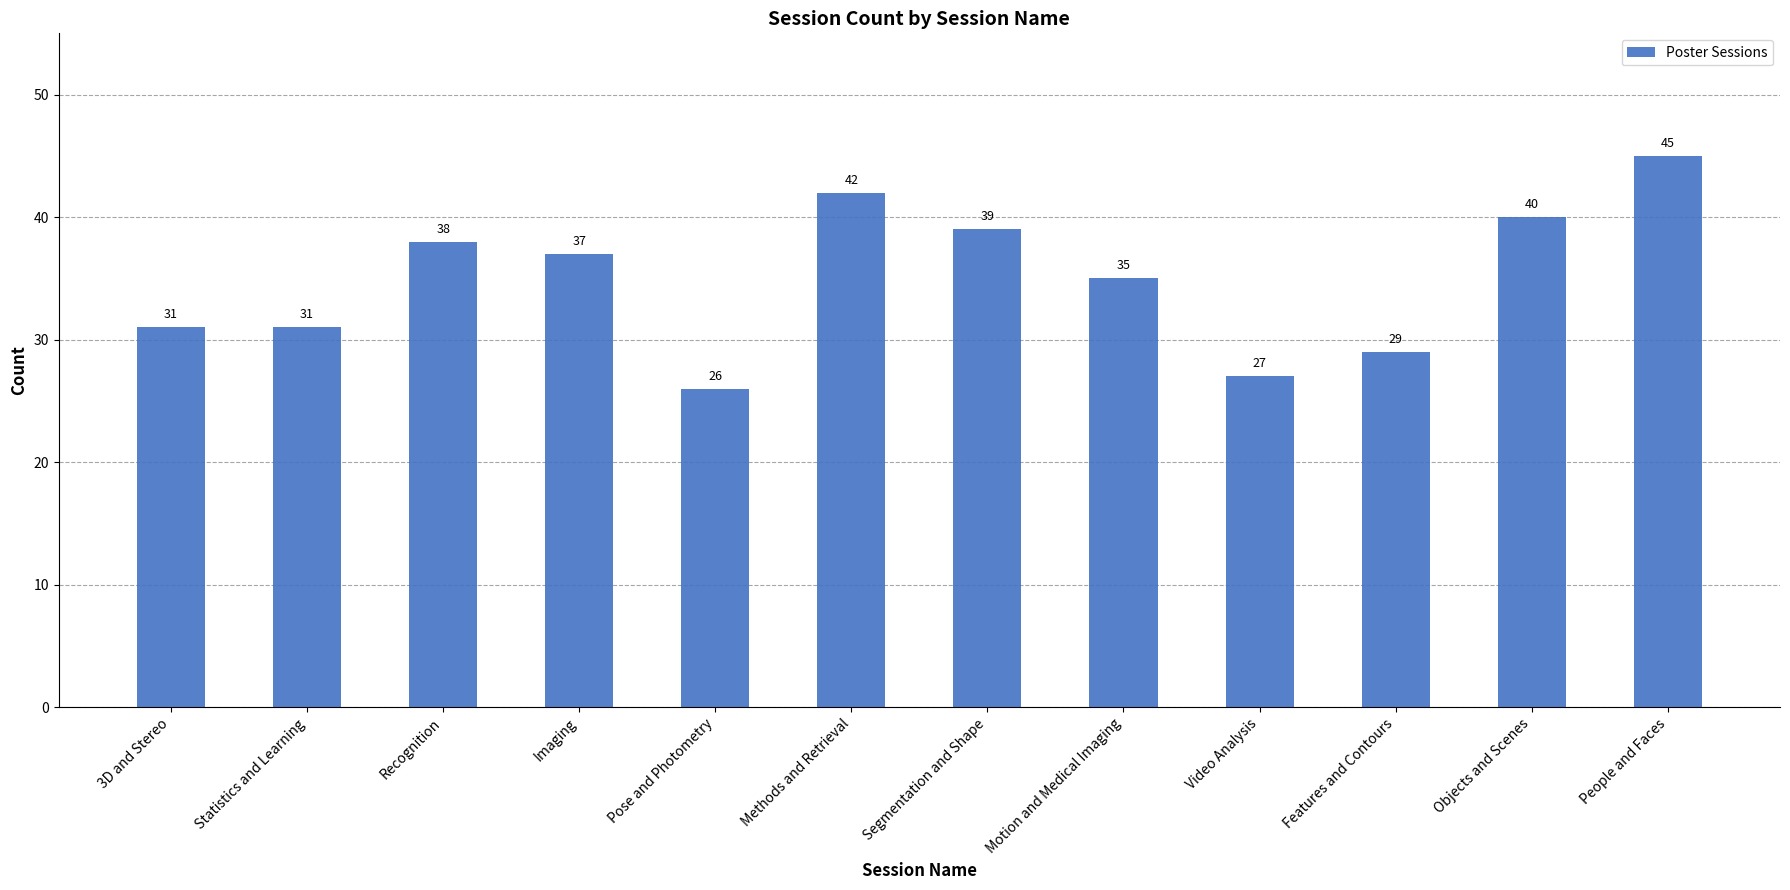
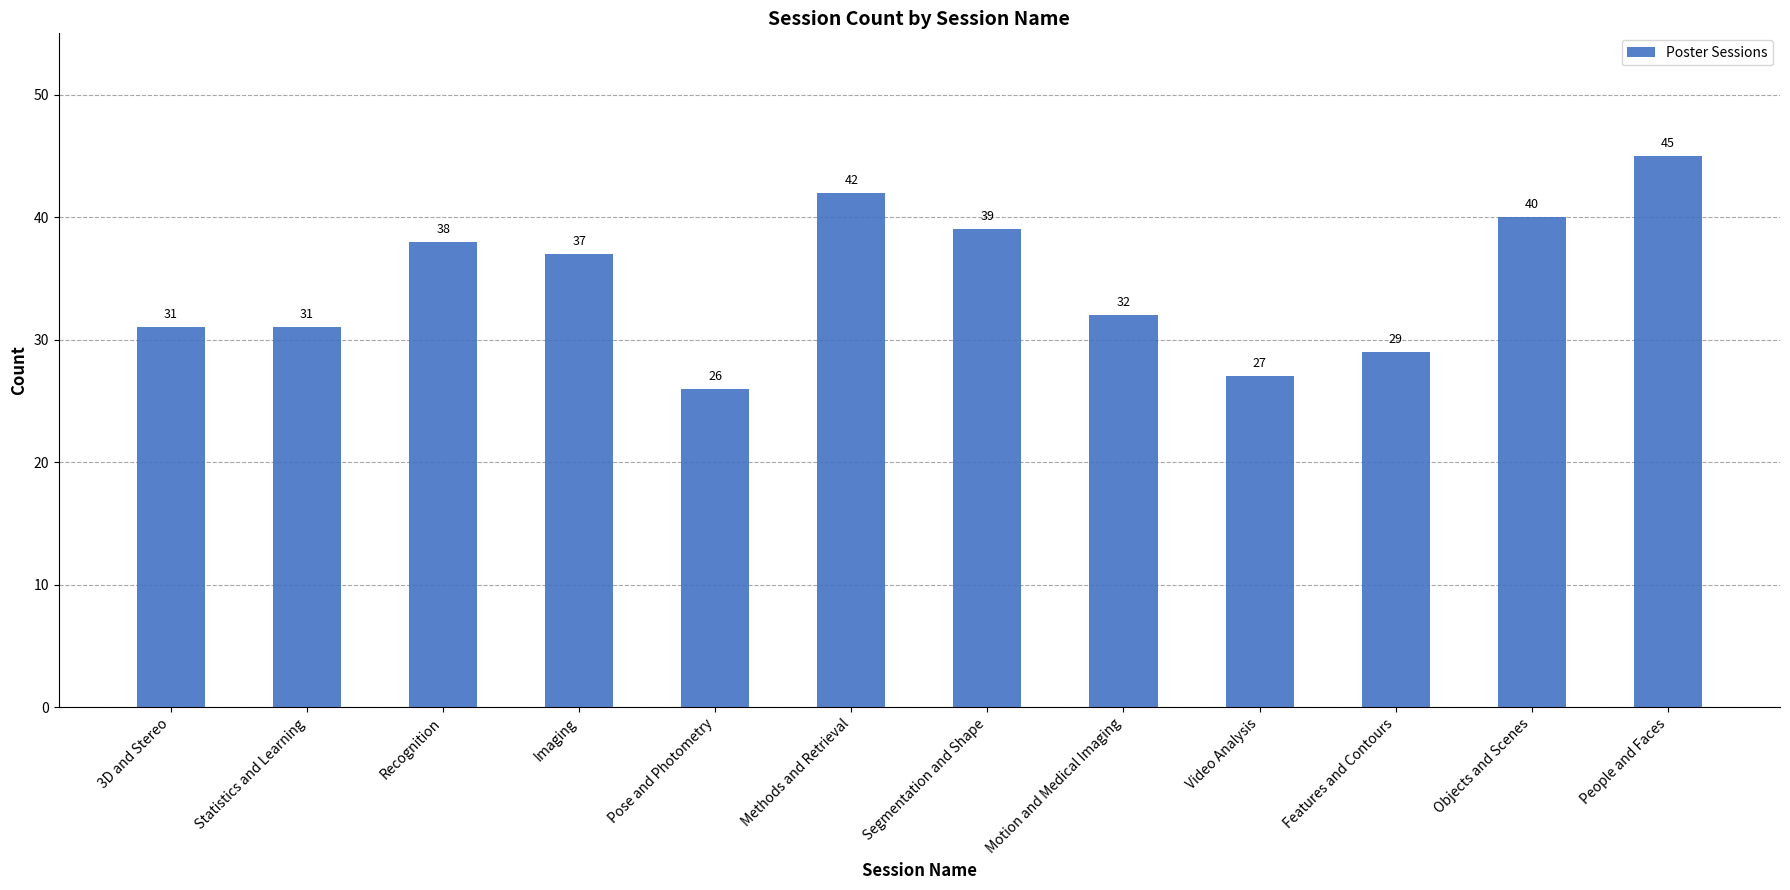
Motion and Medical Imaging: 35 -> 32
